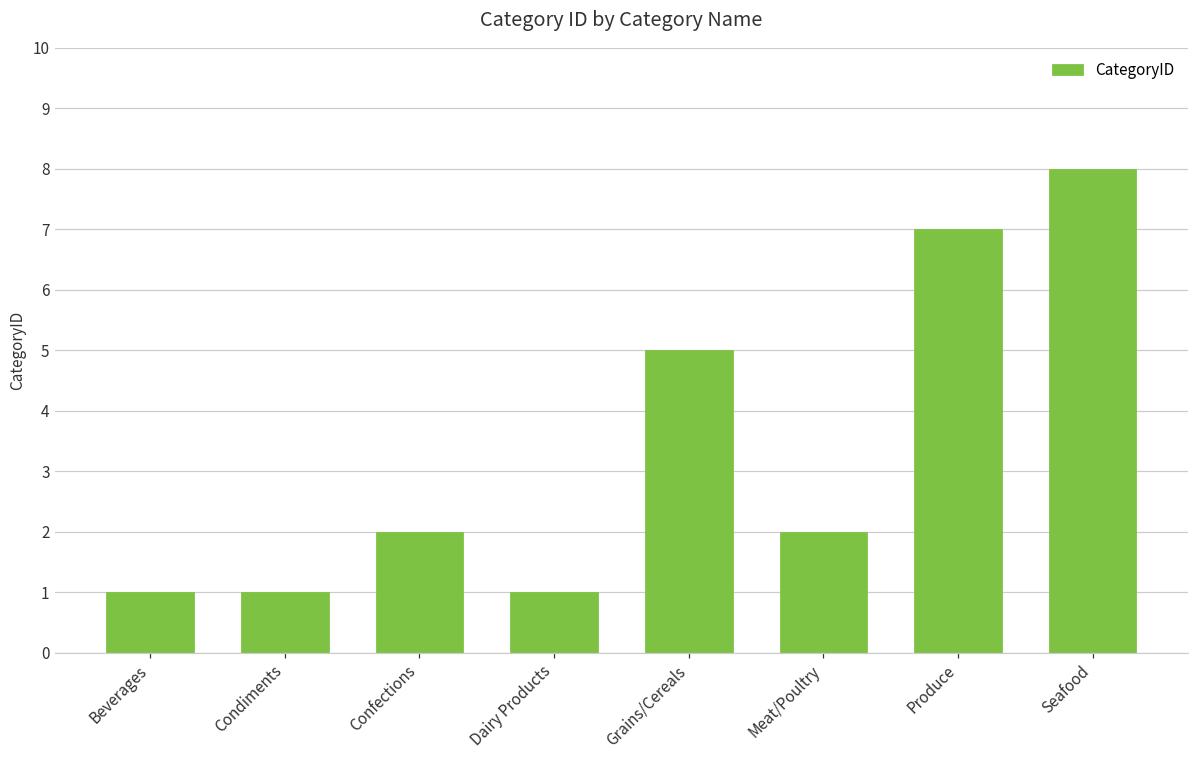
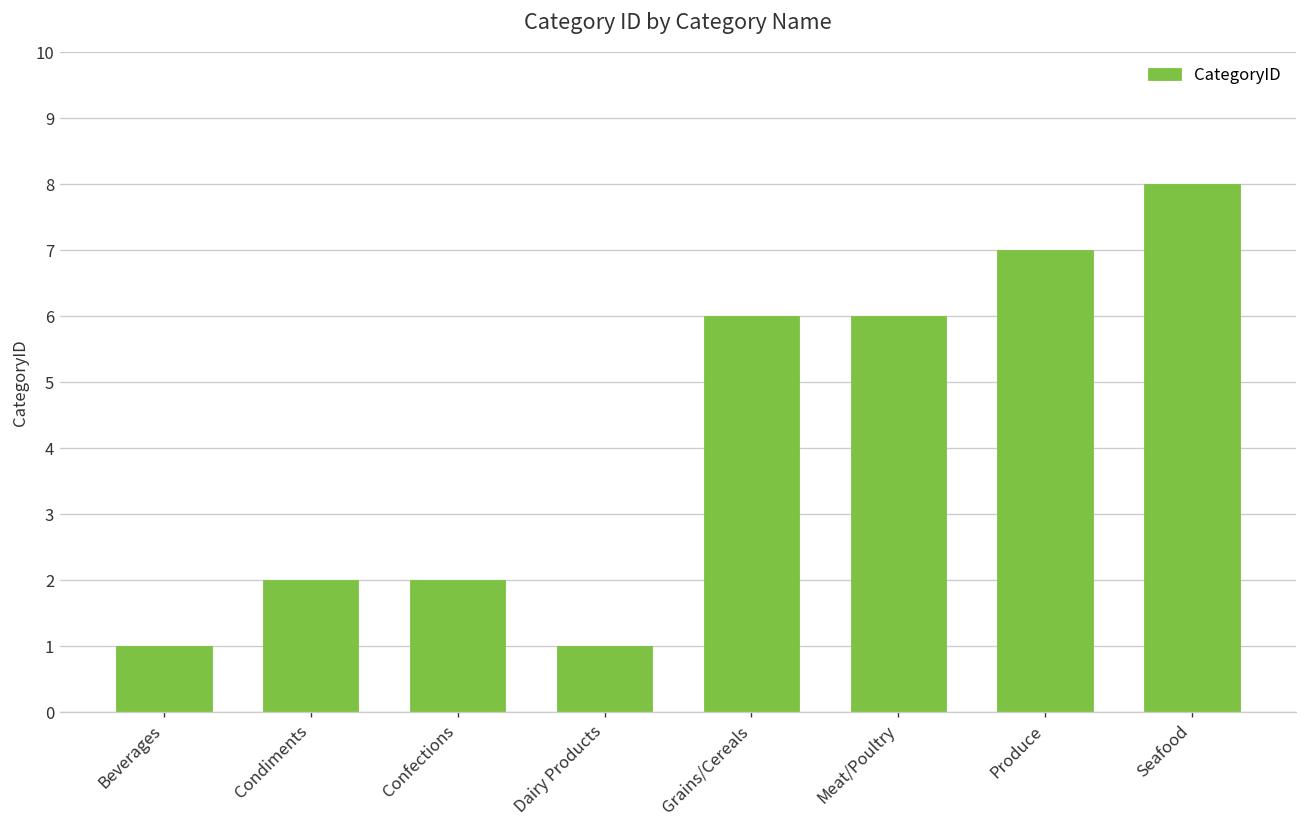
Condiments: 1 -> 2
Grains/Cereals: 5 -> 6
Meat/Poultry: 2 -> 6
